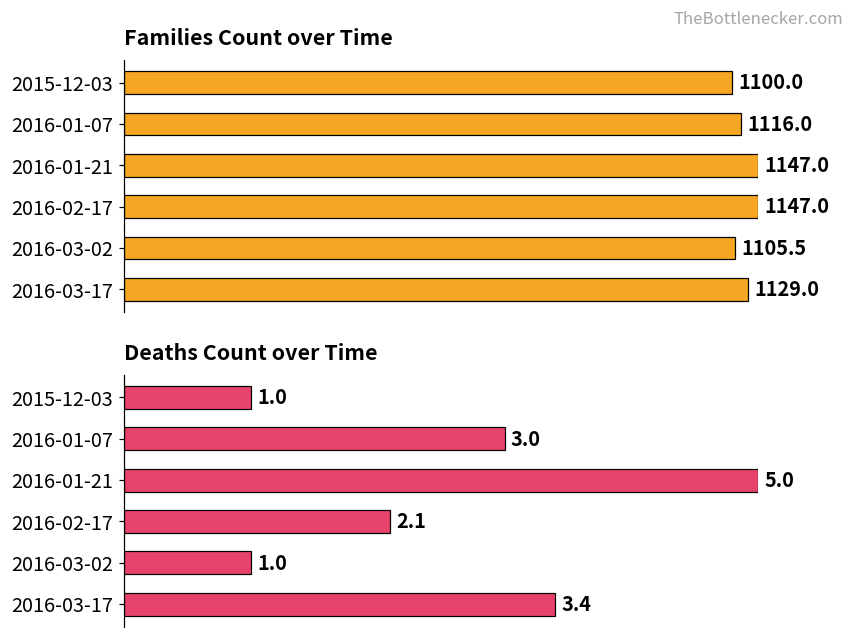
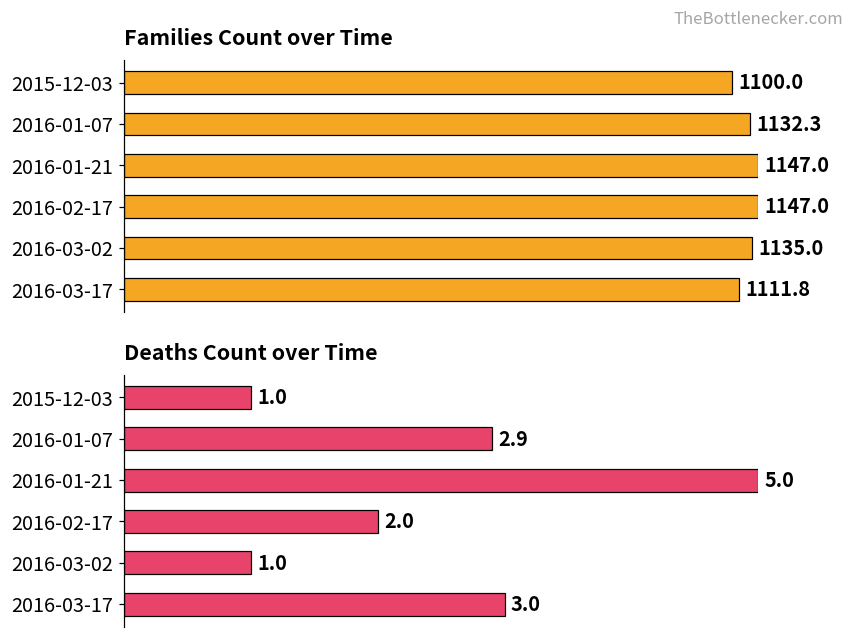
Families Count over Time, 2016-01-07: 1116.0 -> 1132.3
Families Count over Time, 2016-03-02: 1105.5 -> 1135.0
Families Count over Time, 2016-03-17: 1129.0 -> 1111.8
Deaths Count over Time, 2016-01-07: 3.0 -> 2.9
Deaths Count over Time, 2016-02-17: 2.1 -> 2.0
Deaths Count over Time, 2016-03-17: 3.4 -> 3.0
